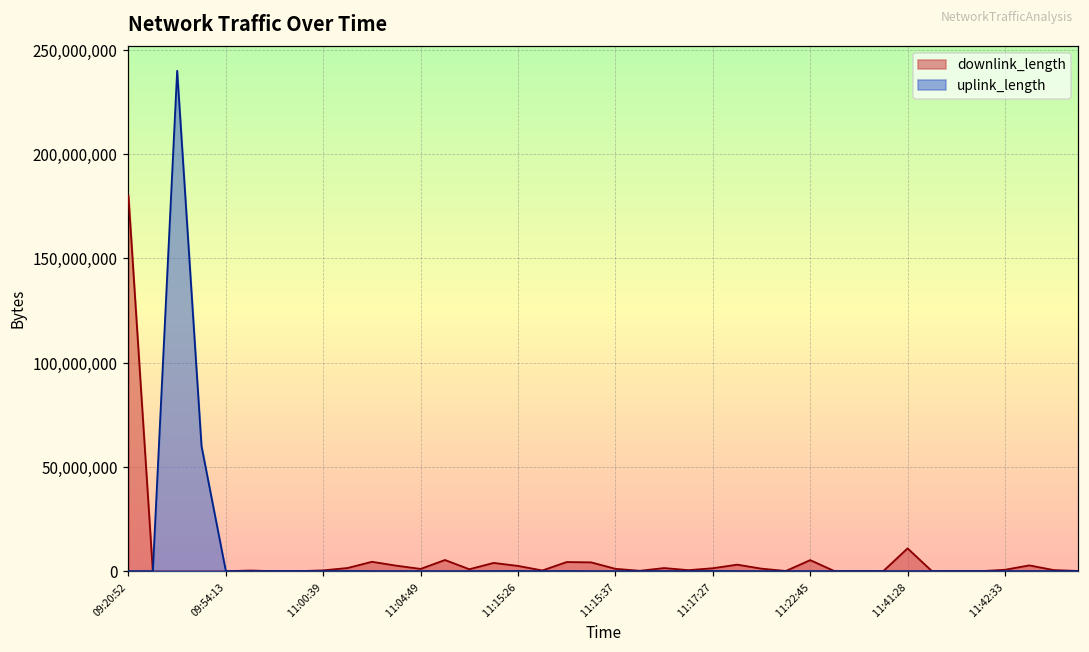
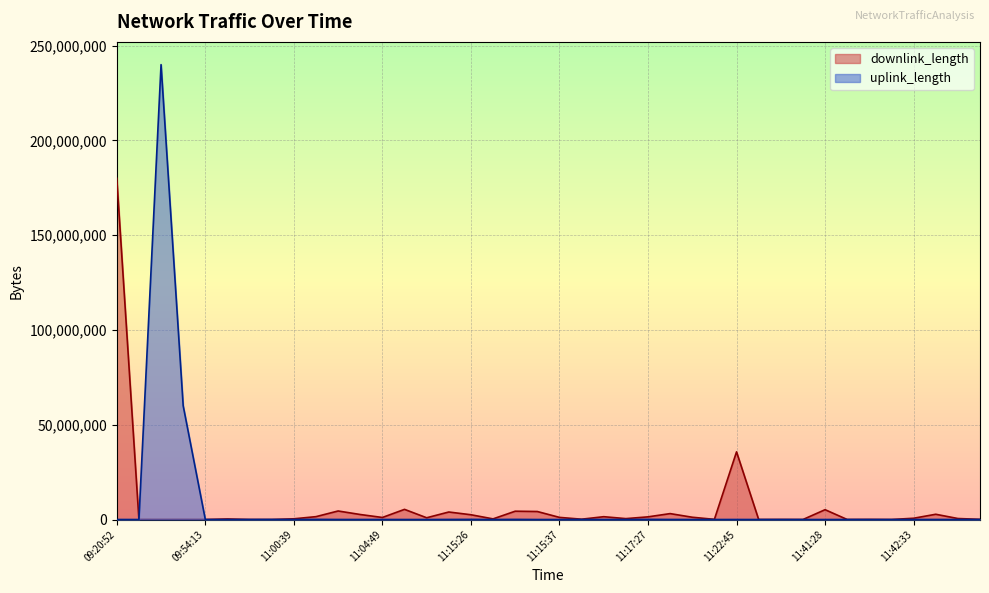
downlink_length, 11:22:45: 5,000,000 -> 36,000,000
downlink_length, 11:41:28: 11,000,000 -> 5,000,000
